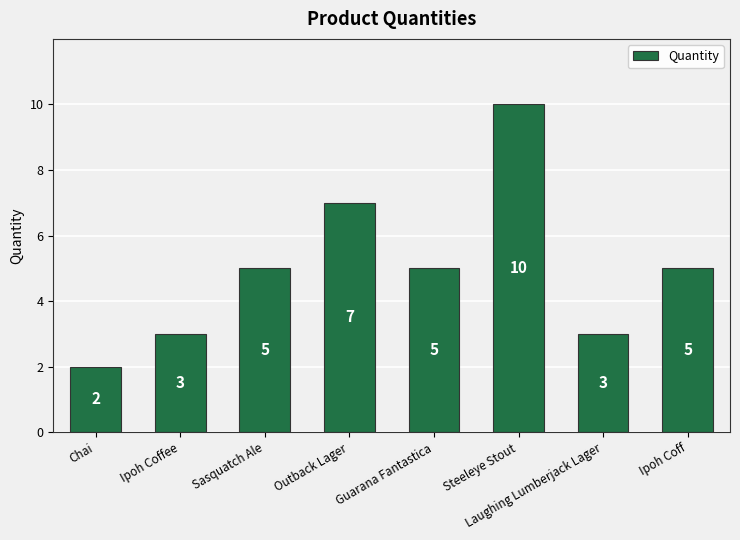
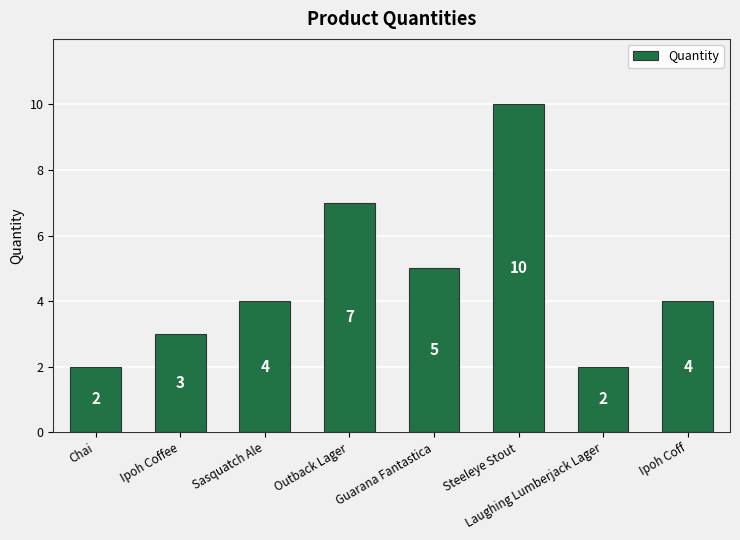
Sasquatch Ale: 5 -> 4
Laughing Lumberjack Lager: 3 -> 2
Ipoh Coff: 5 -> 4
